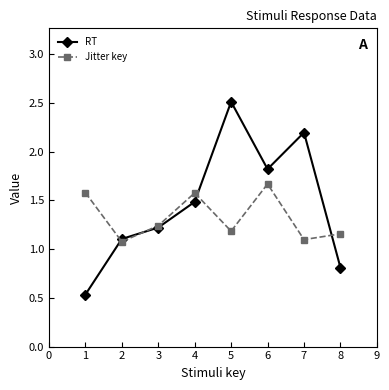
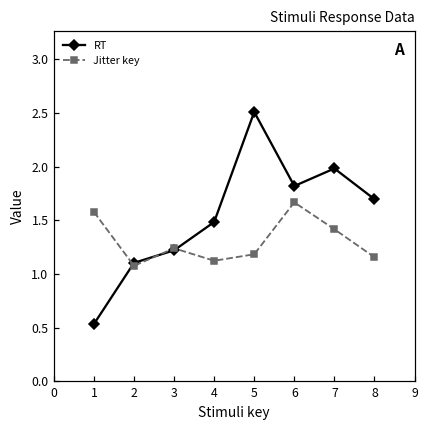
Jitter key, 4: 1.6 -> 1.1
RT, 7: 2.2 -> 2.0
Jitter key, 7: 1.1 -> 1.4
RT, 8: 0.8 -> 1.7
